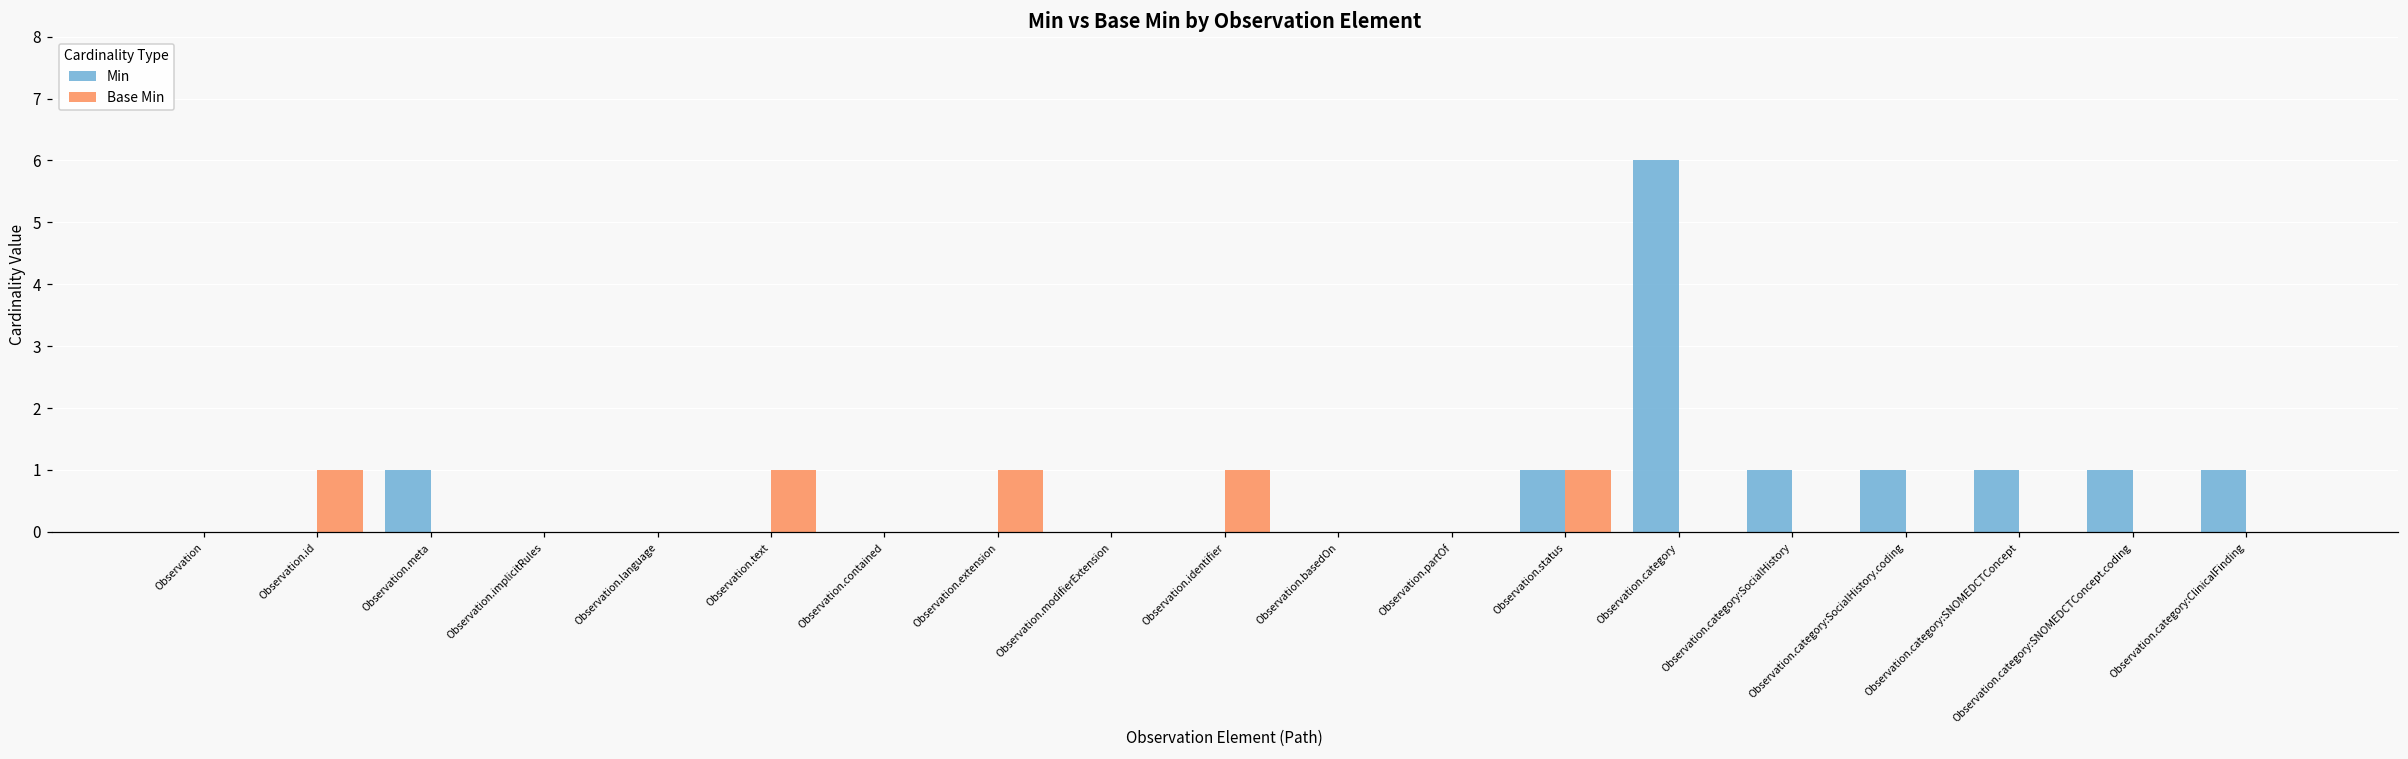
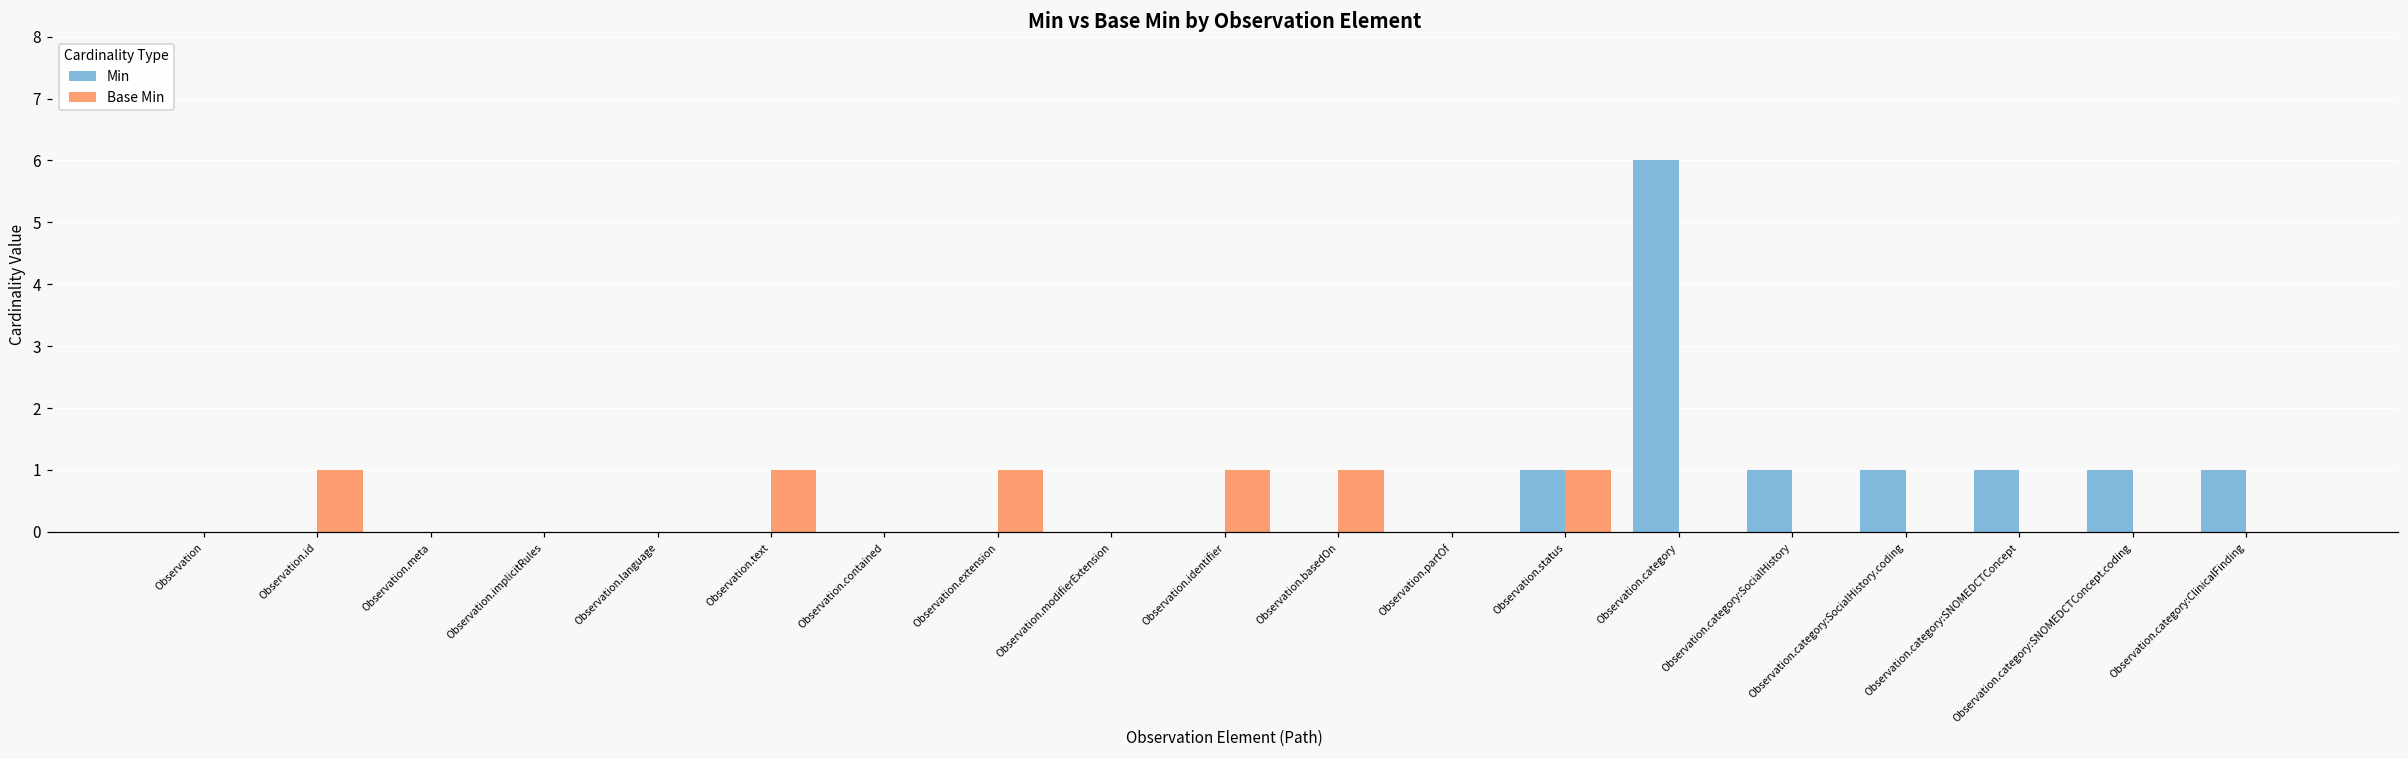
Min, Observation.meta: 1 -> 0
Base Min, Observation.basedOn: 0 -> 1
